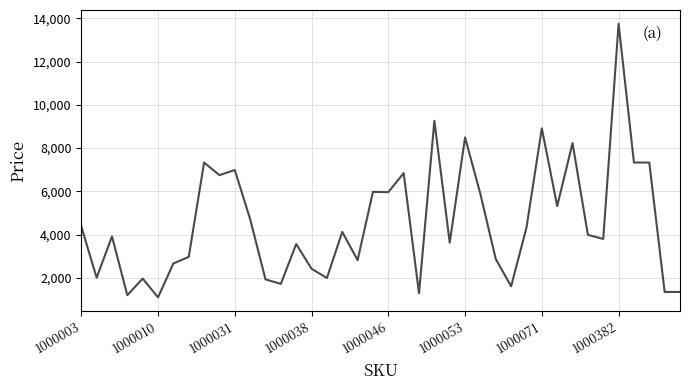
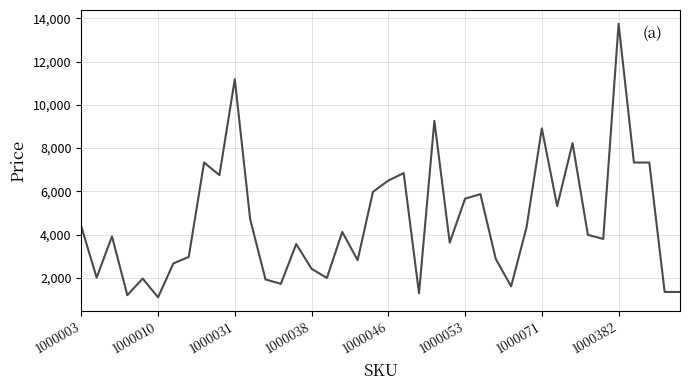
1000031: 7,000 -> 11,200
1000046: 6,000 -> 6,500
1000053: 8,500 -> 5,700
